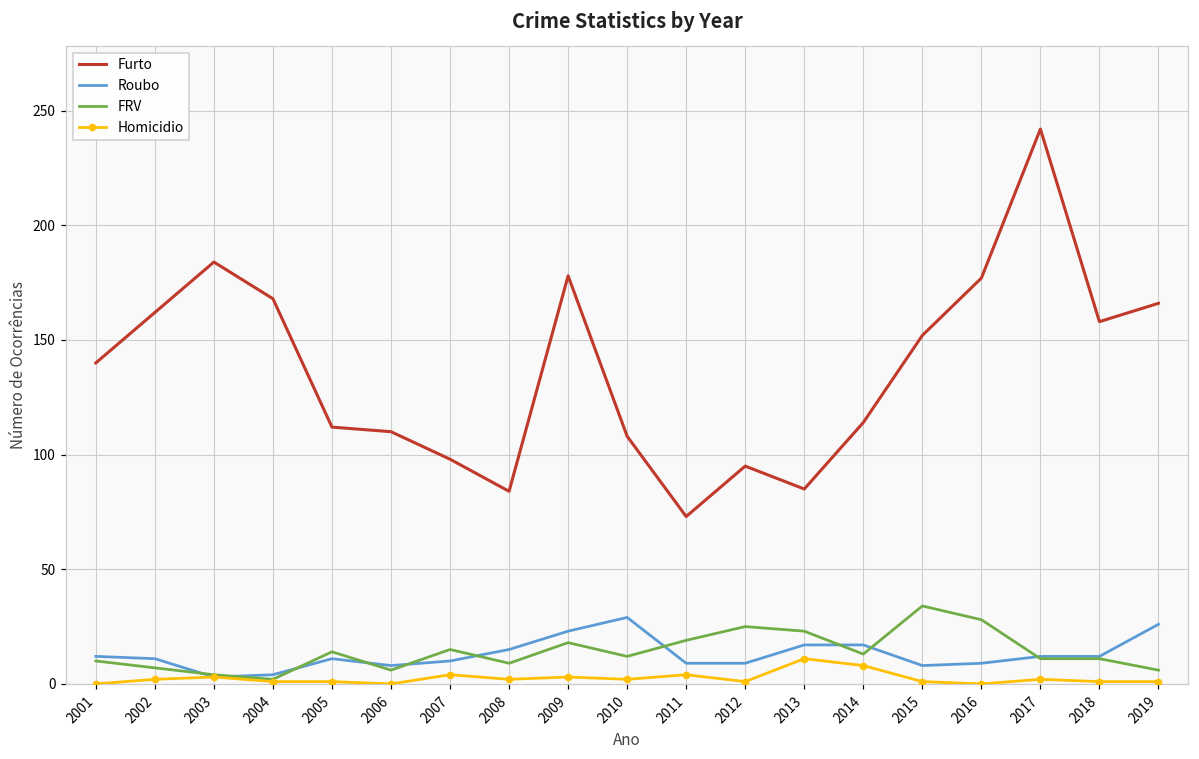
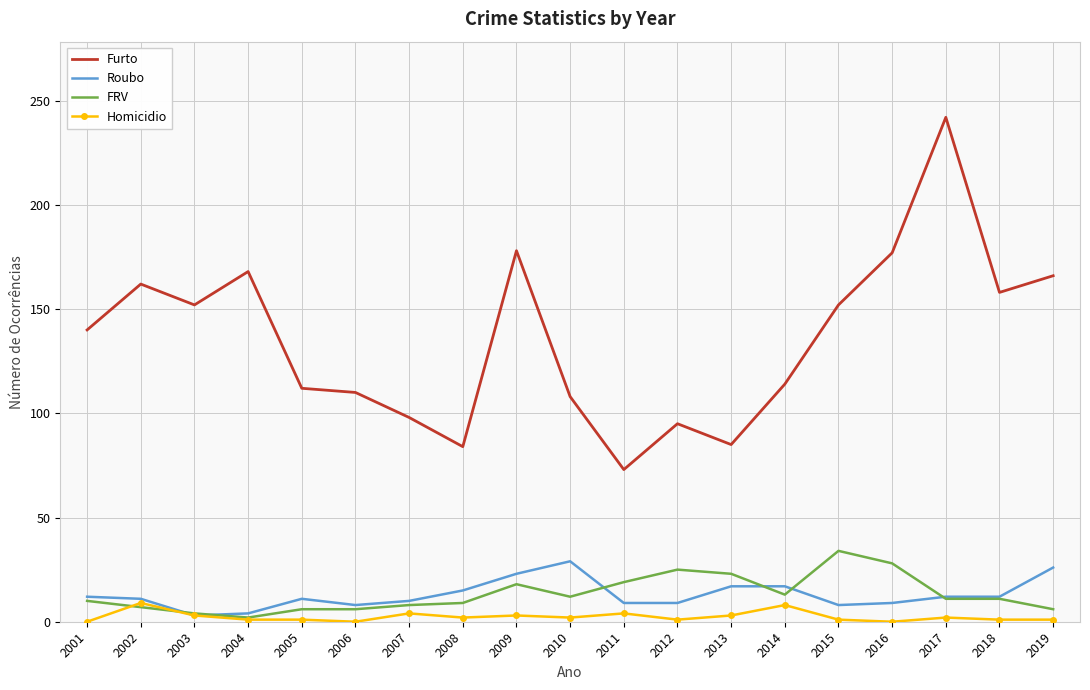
Homicidio, 2002: 2 -> 9
Furto, 2003: 184 -> 152
FRV, 2005: 14 -> 6
FRV, 2007: 15 -> 8
Homicidio, 2013: 11 -> 3
